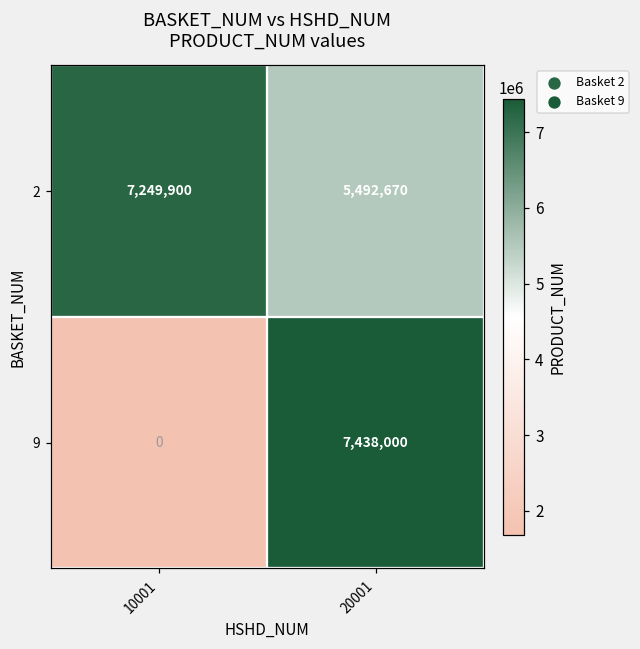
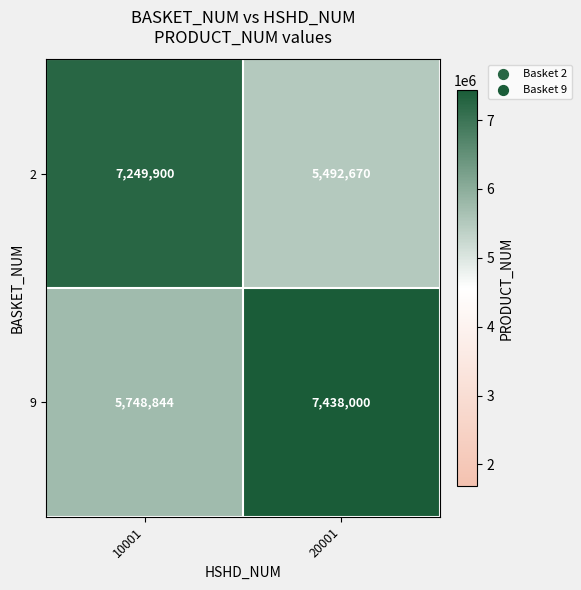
9, 10001: 0 -> 5,748,844
